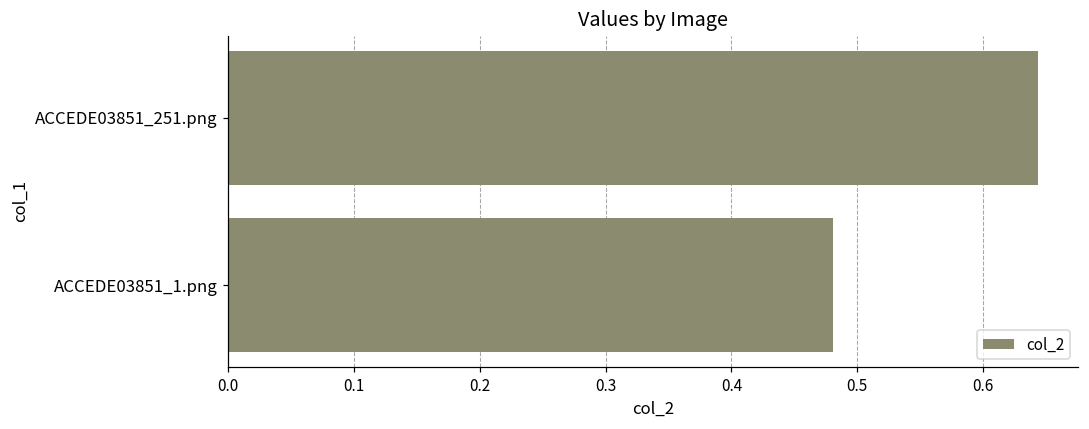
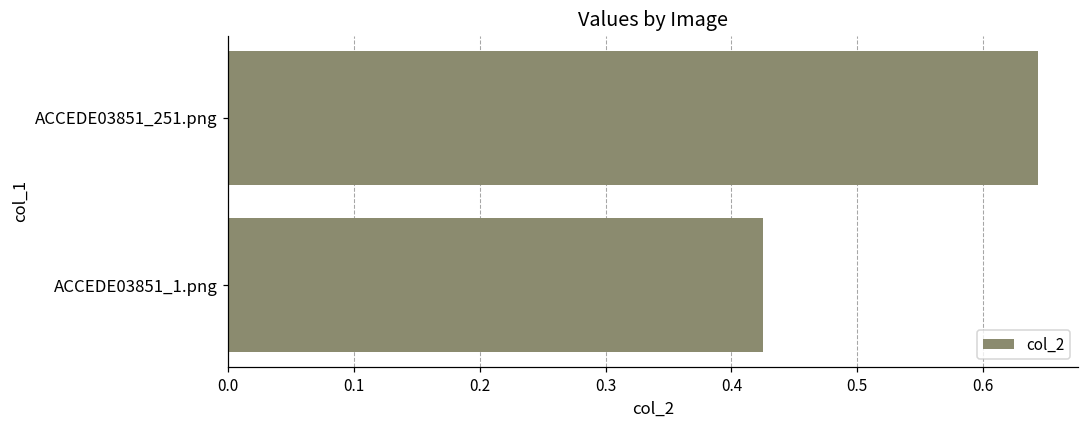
ACCEDE03851_1.png: 0.481 -> 0.425
